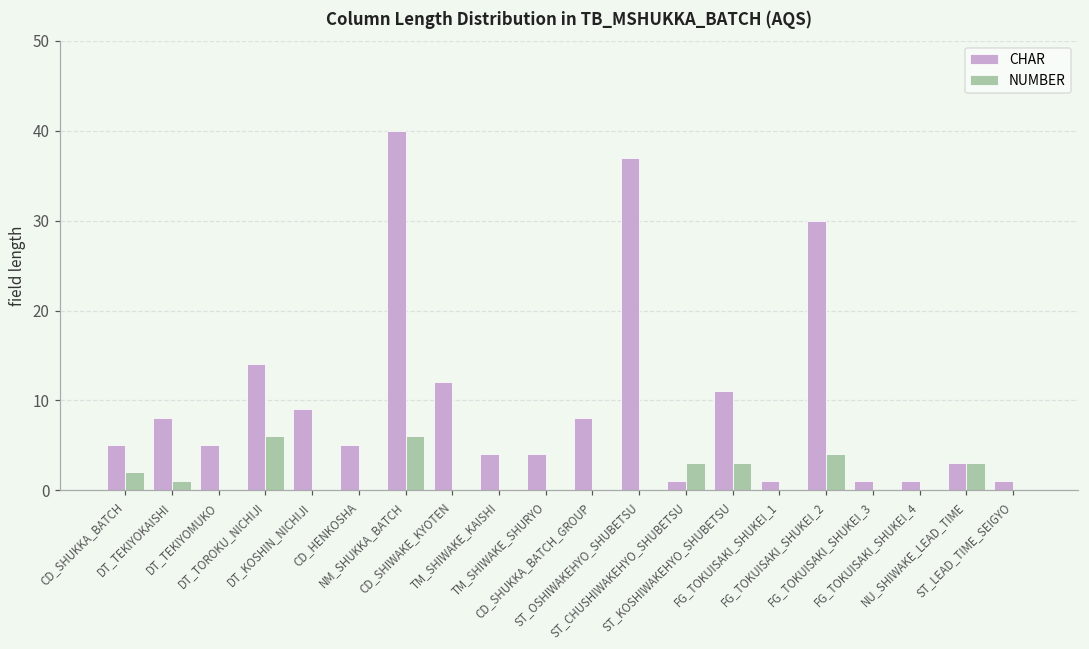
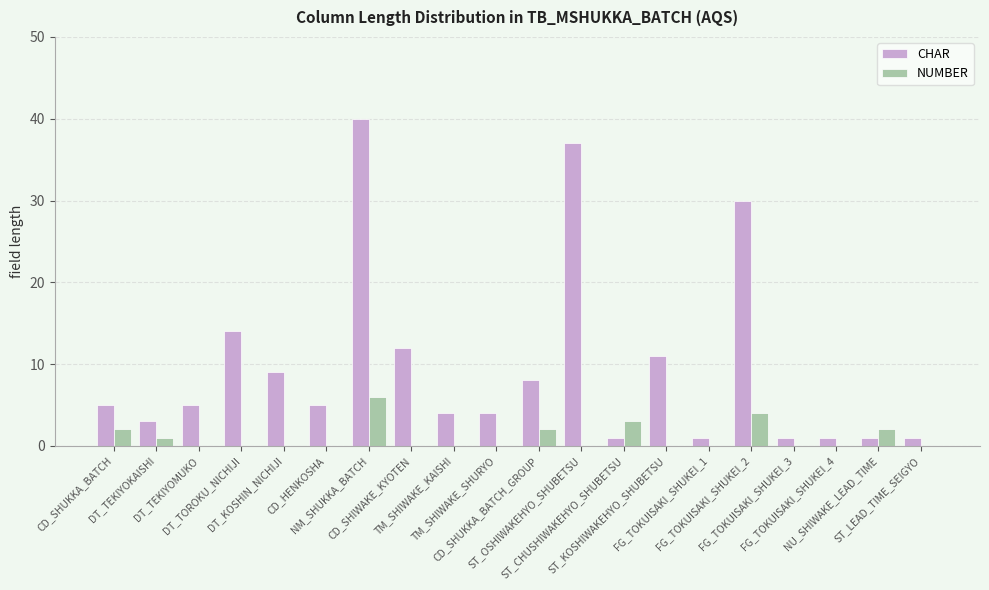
CHAR, DT_TEKIYOKAISHI: 8 -> 3
NUMBER, DT_TOROKU_NICHIJI: 6 -> 0
NUMBER, CD_SHUKKA_BATCH_GROUP: 0 -> 2
NUMBER, ST_KOSHIWAKEHYO_SHUBETSU: 3 -> 0
CHAR, NU_SHIWAKE_LEAD_TIME: 3 -> 1
NUMBER, NU_SHIWAKE_LEAD_TIME: 3 -> 2
